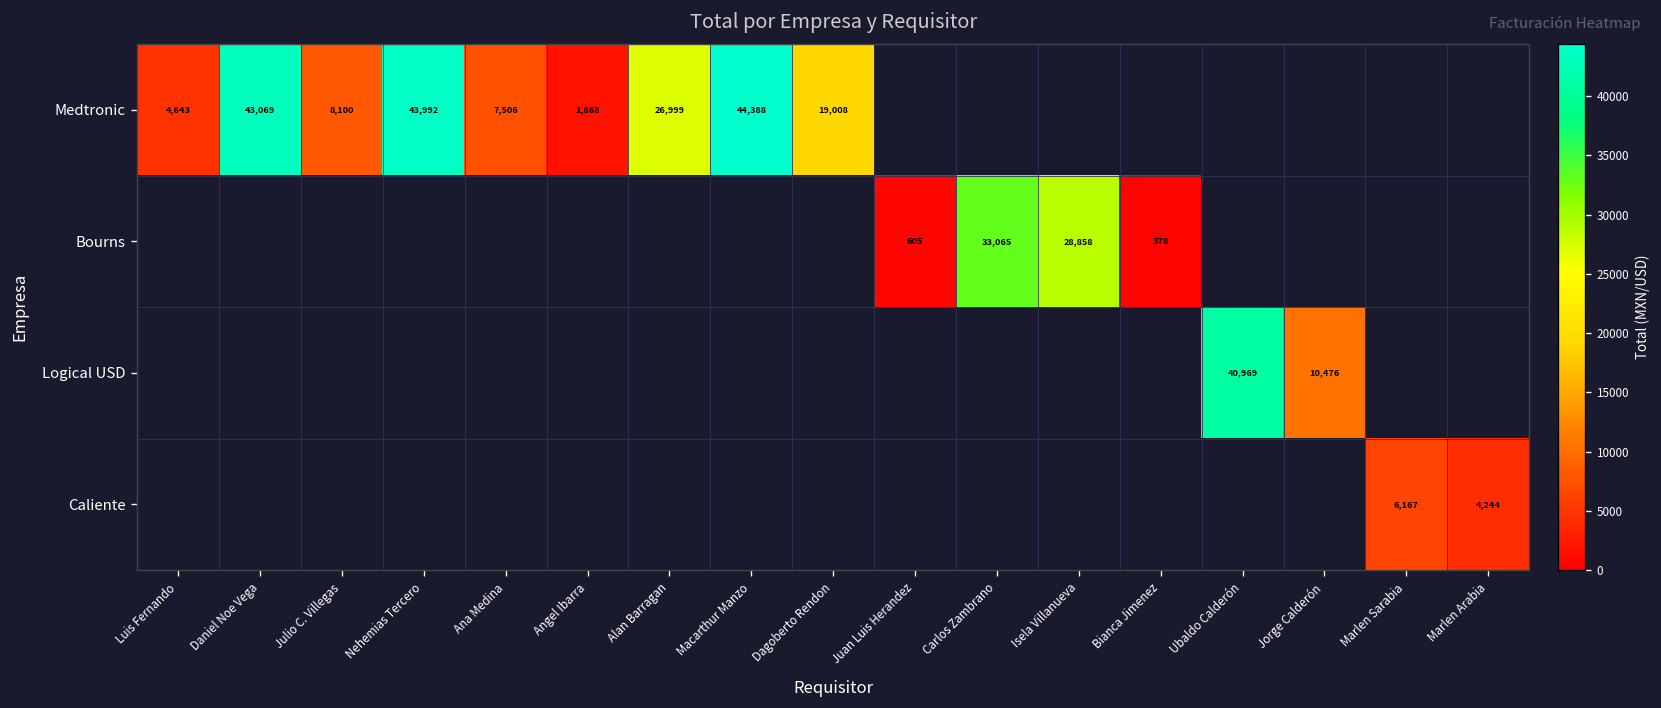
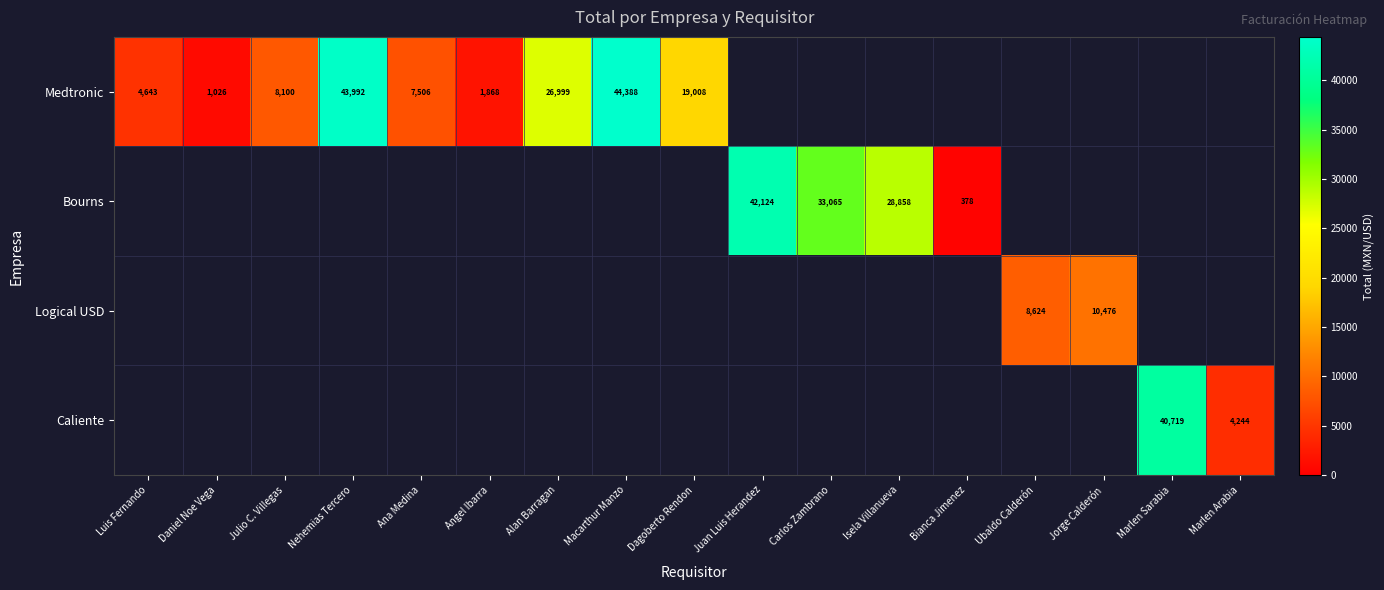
Medtronic, Daniel Noe Vega: 43,069 -> 1,026
Bourns, Juan Luis Herandez: 605 -> 42,124
Logical USD, Ubaldo Calderón: 40,969 -> 8,624
Caliente, Marlen Sarabia: 6,167 -> 40,719
